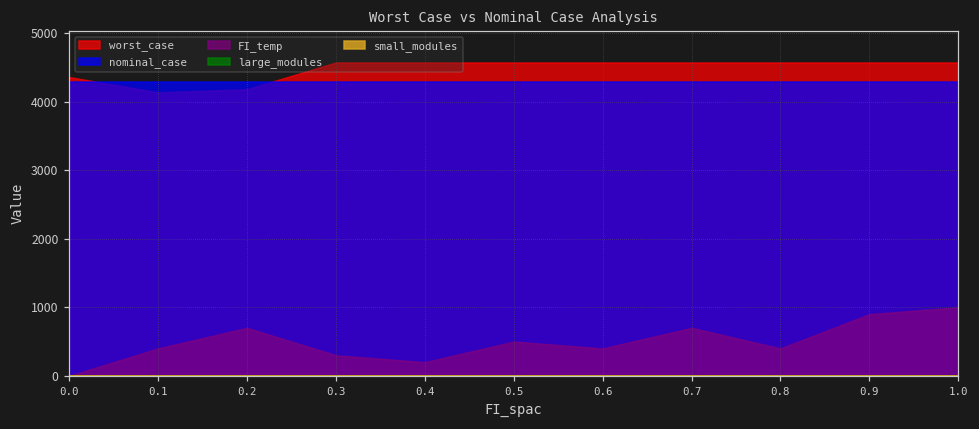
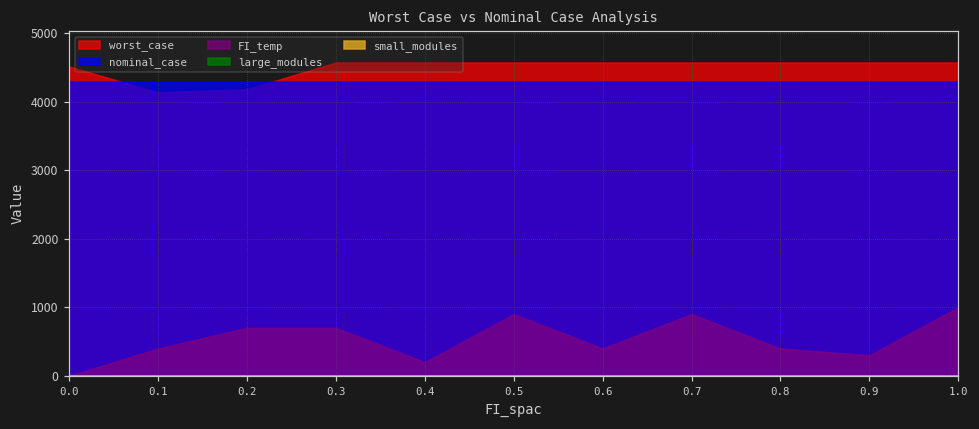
worst_case, 0.0: 4400 -> 4500
FI_temp, 0.3: 300 -> 700
FI_temp, 0.5: 500 -> 900
FI_temp, 0.7: 700 -> 900
FI_temp, 0.9: 900 -> 300
